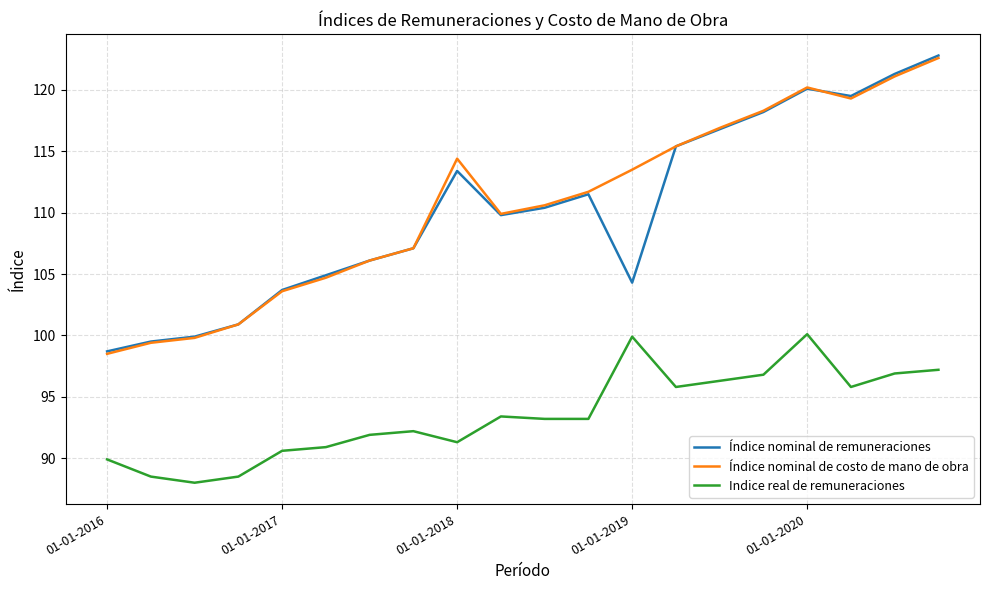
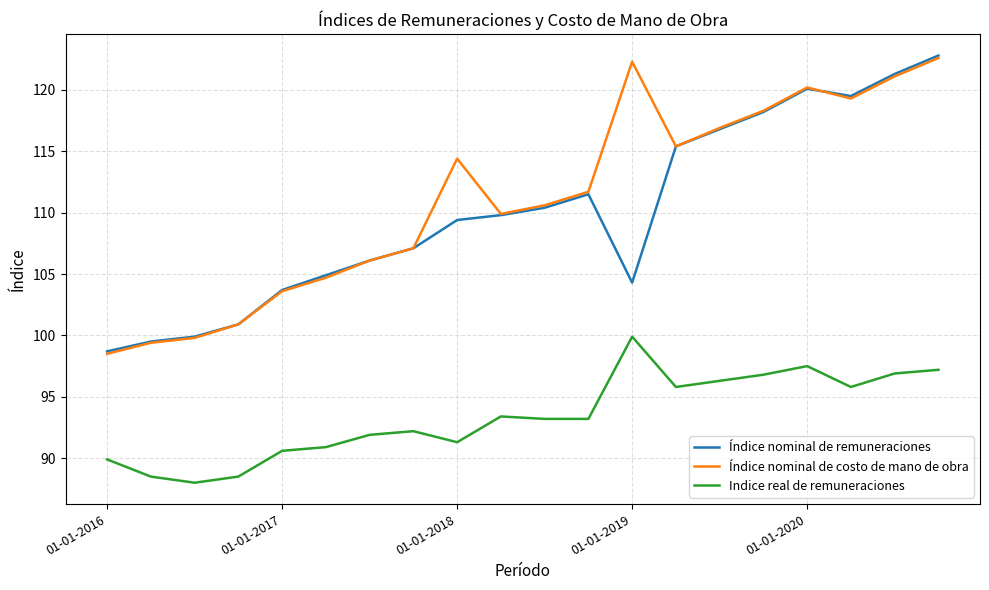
Índice nominal de remuneraciones, 01-01-2018: 113.4 -> 109.4
Índice nominal de costo de mano de obra, 01-01-2019: 113.5 -> 122.3
Indice real de remuneraciones, 01-01-2020: 100.1 -> 97.5
